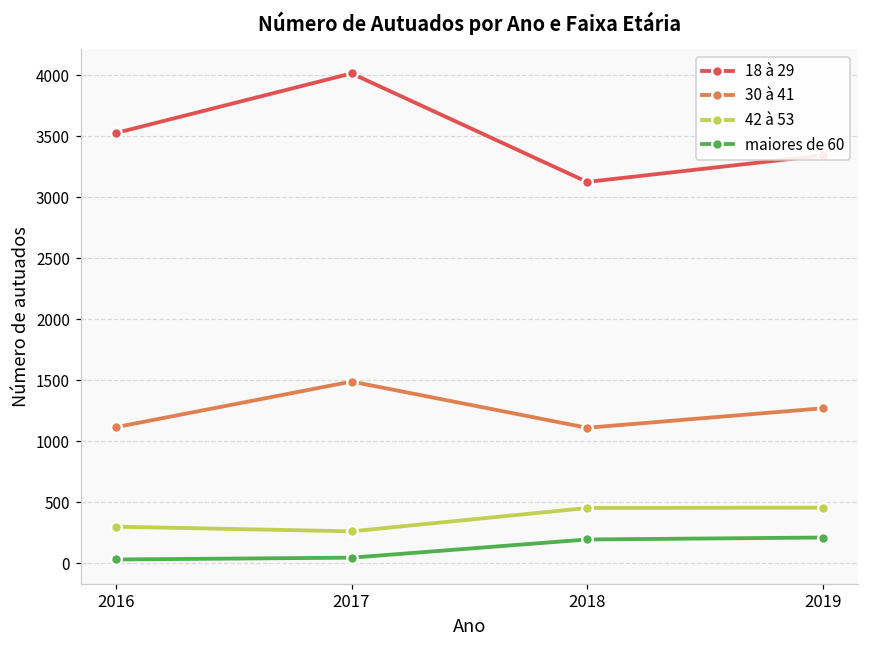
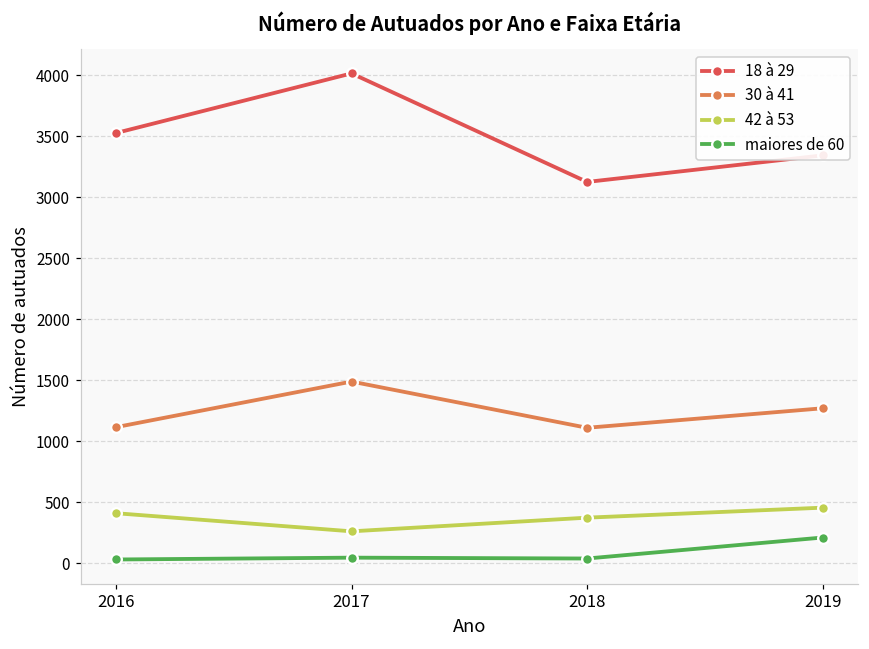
42 à 53, 2016: 300 -> 410
42 à 53, 2018: 450 -> 370
maiores de 60, 2018: 200 -> 40
